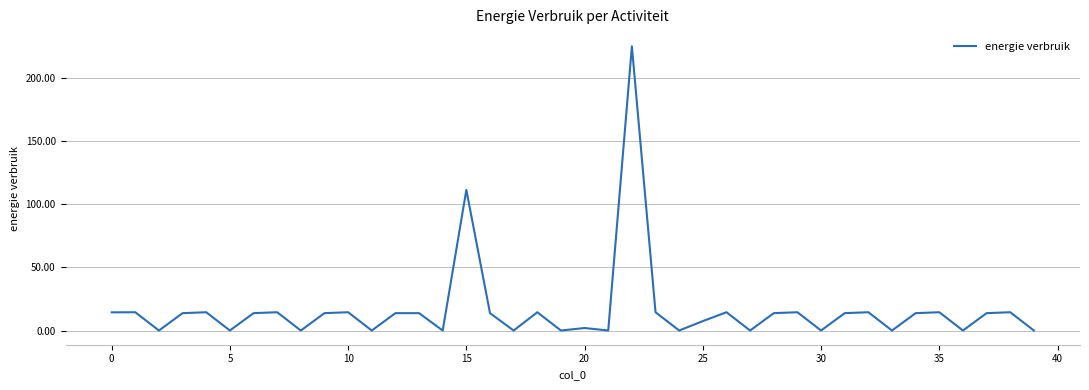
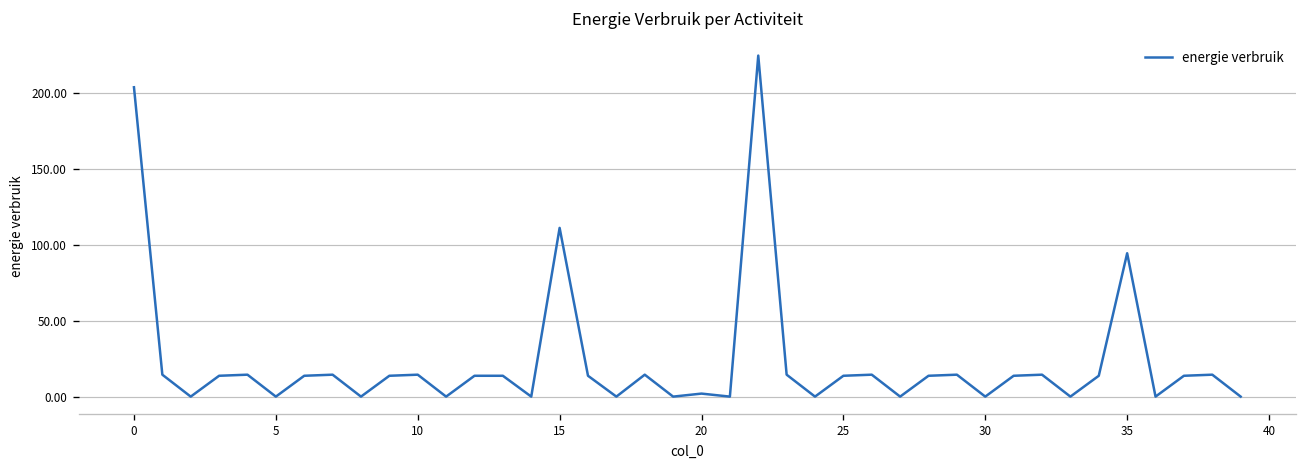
0: 14 -> 204
25: 7 -> 14
35: 14 -> 95
